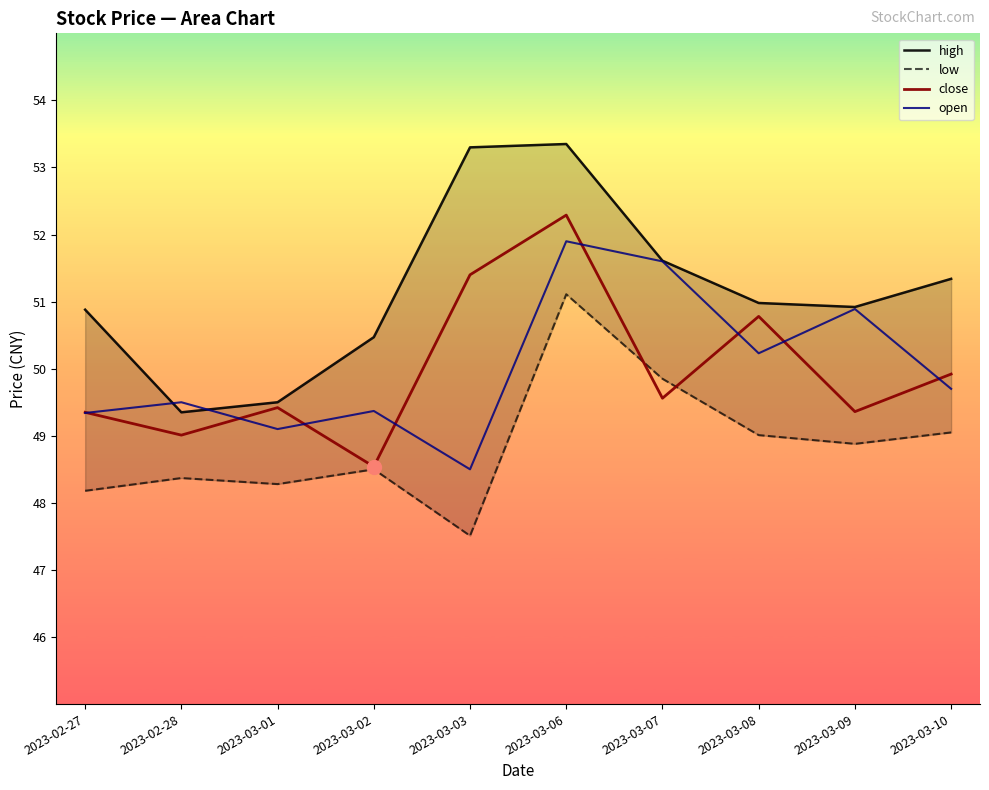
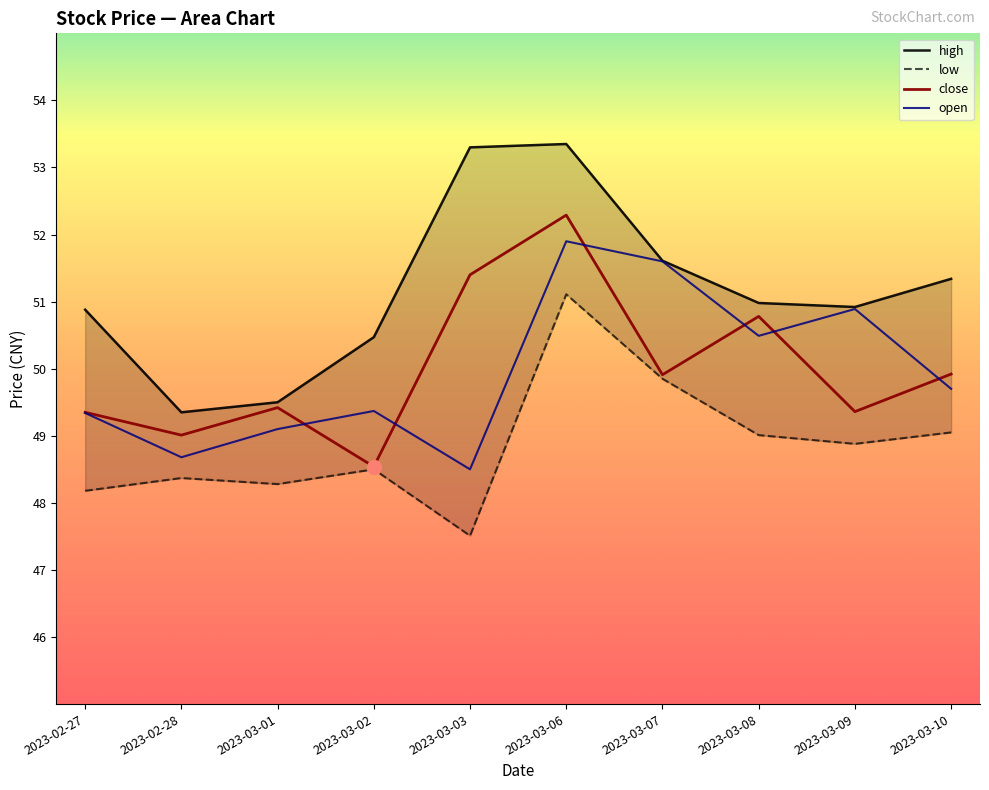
open, 2023-02-28: 49.5 -> 48.7
close, 2023-03-07: 49.6 -> 49.9
open, 2023-03-08: 50.2 -> 50.5
